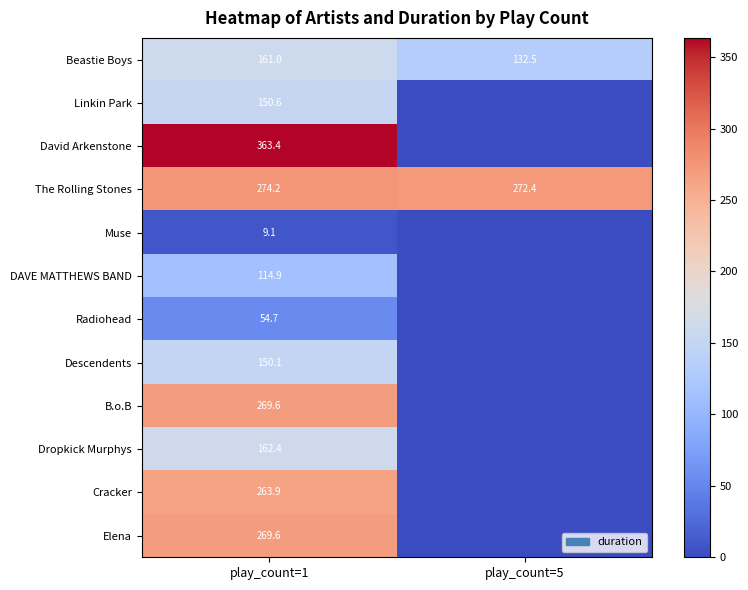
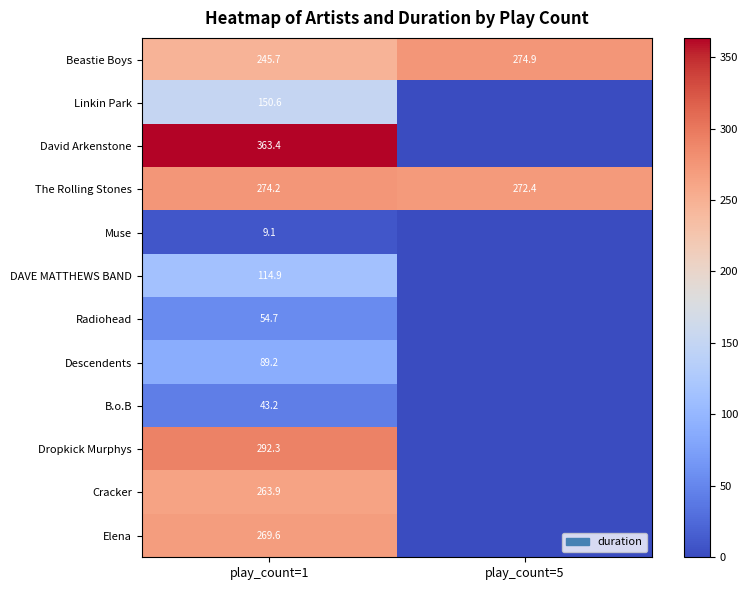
Beastie Boys, play_count=1: 161.0 -> 245.7
Beastie Boys, play_count=5: 132.5 -> 274.9
Descendents, play_count=1: 150.1 -> 89.2
B.o.B, play_count=1: 269.6 -> 43.2
Dropkick Murphys, play_count=1: 162.4 -> 292.3
